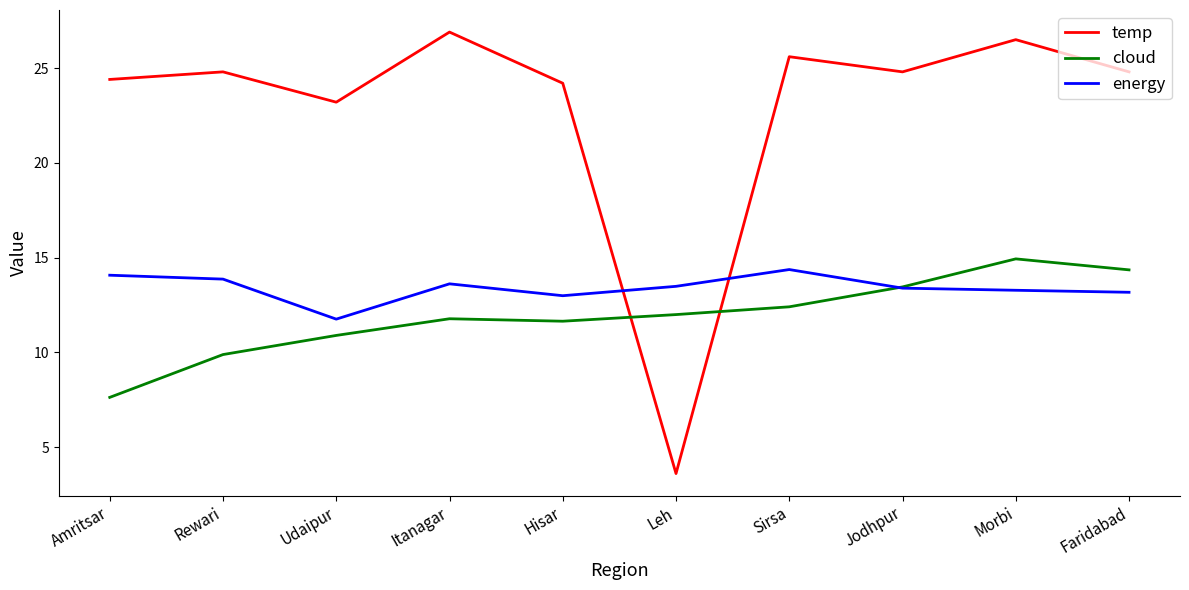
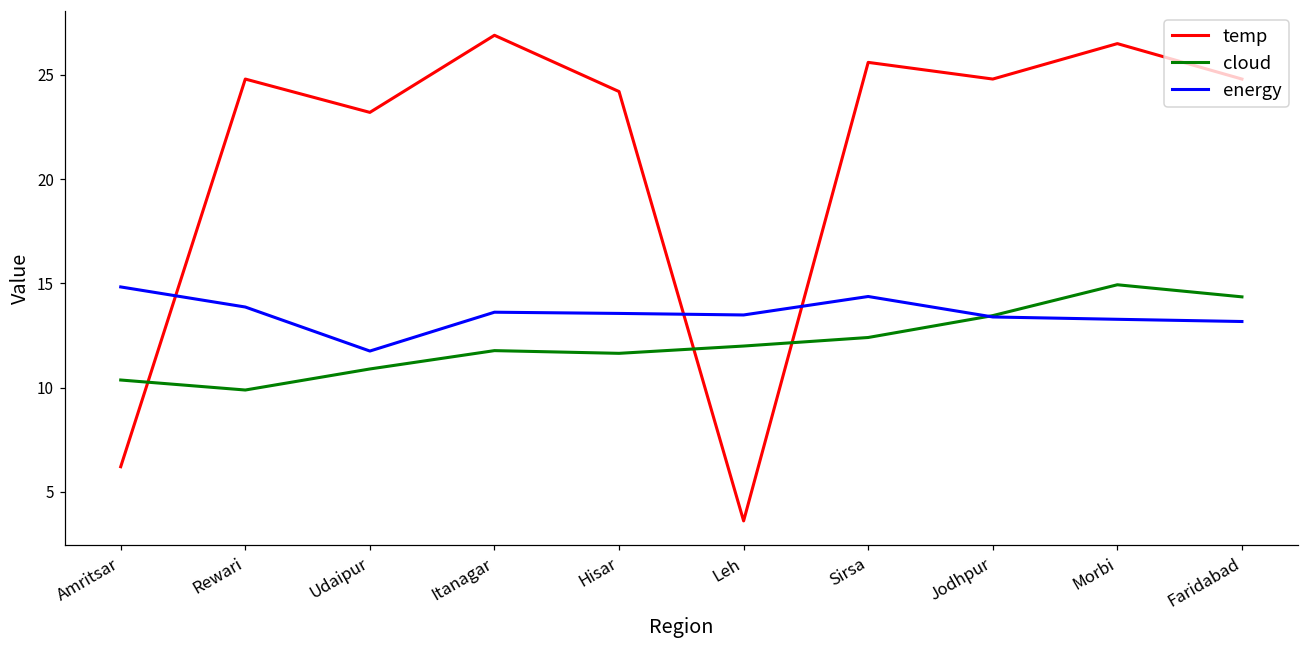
temp, Amritsar: 24.4 -> 6.2
cloud, Amritsar: 7.6 -> 10.4
energy, Amritsar: 14.1 -> 14.8
energy, Hisar: 13.0 -> 13.6
